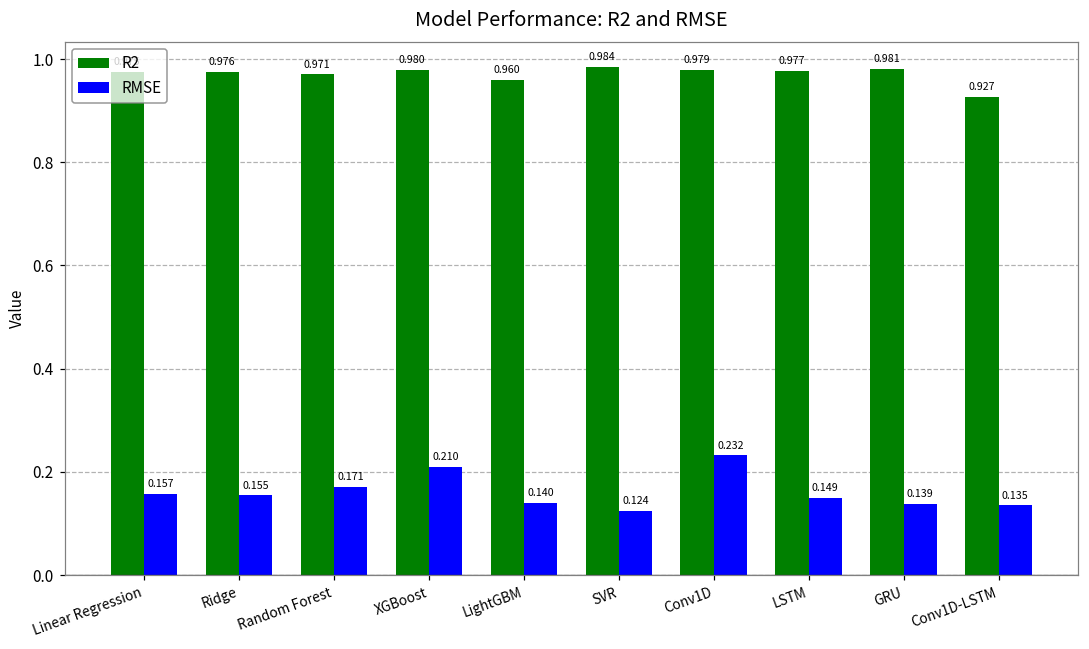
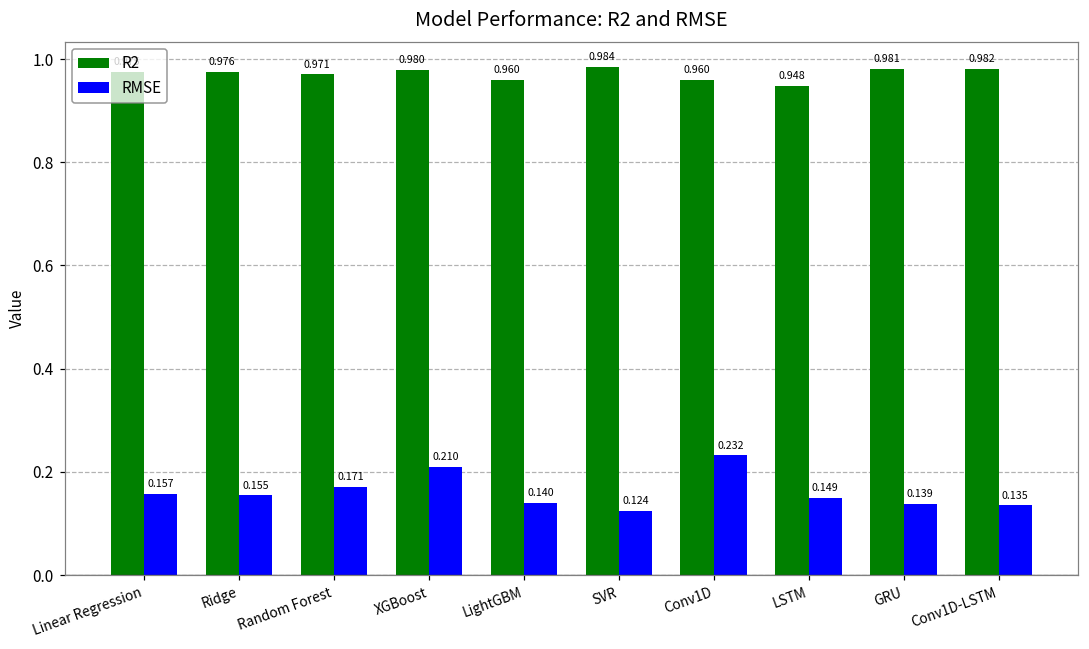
R2, Conv1D: 0.979 -> 0.960
R2, LSTM: 0.977 -> 0.948
R2, Conv1D-LSTM: 0.927 -> 0.982
